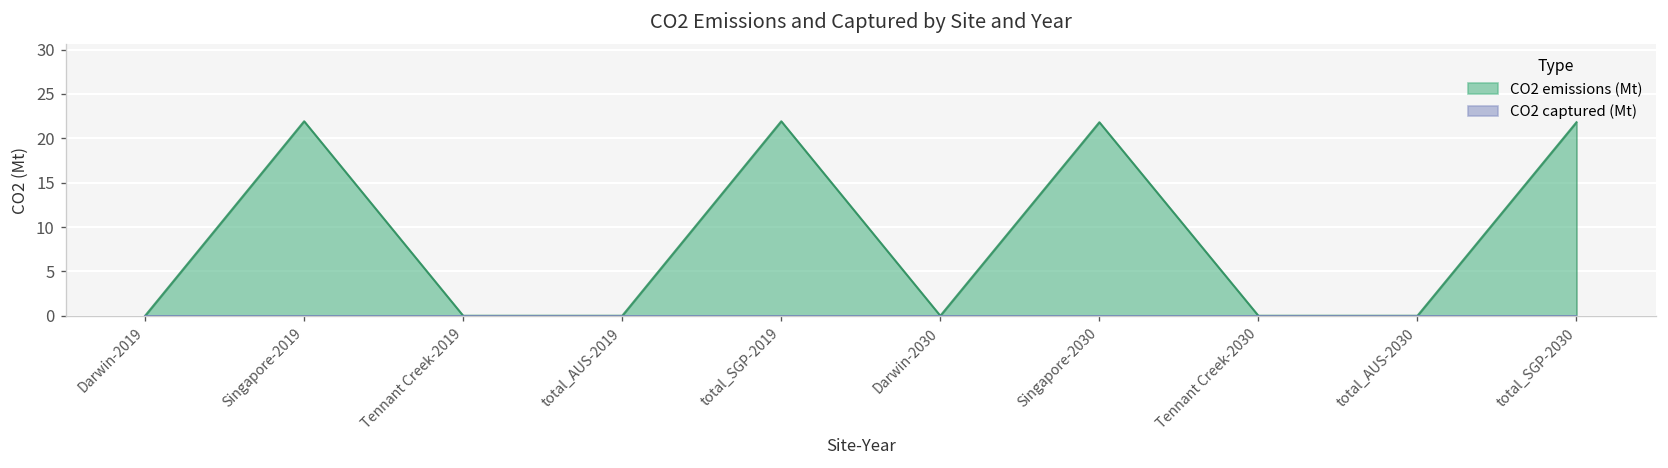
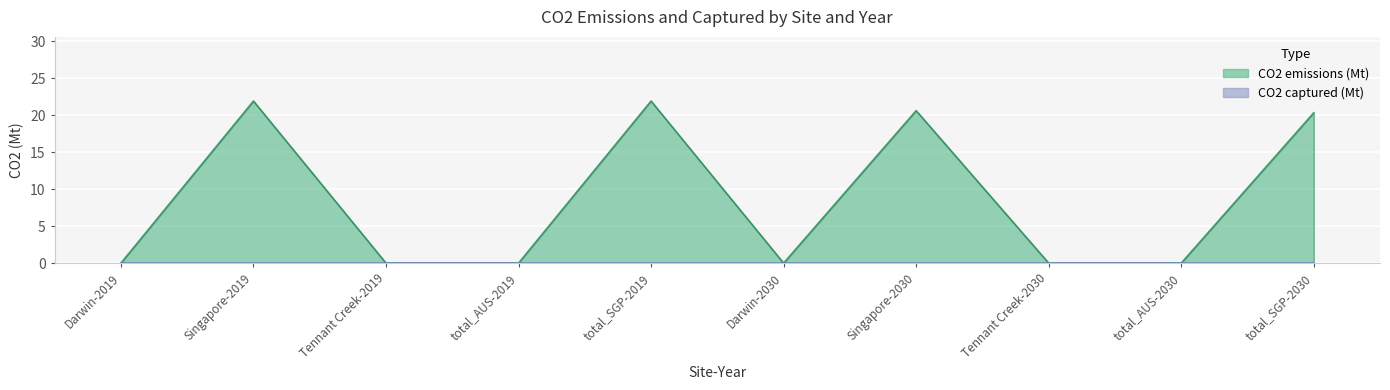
CO2 emissions (Mt), Singapore-2030: 22 -> 21
CO2 emissions (Mt), total_SGP-2030: 22 -> 20
